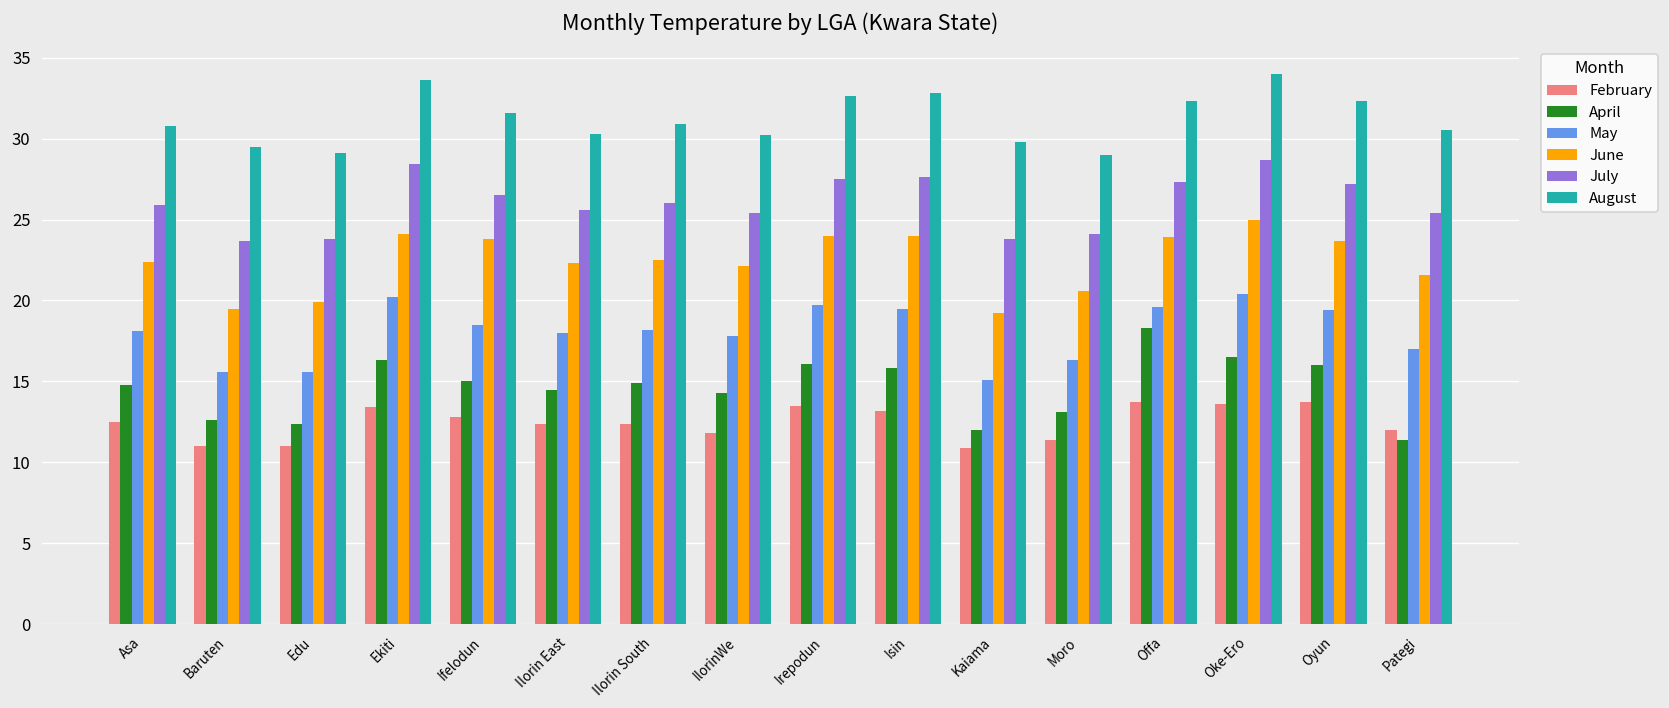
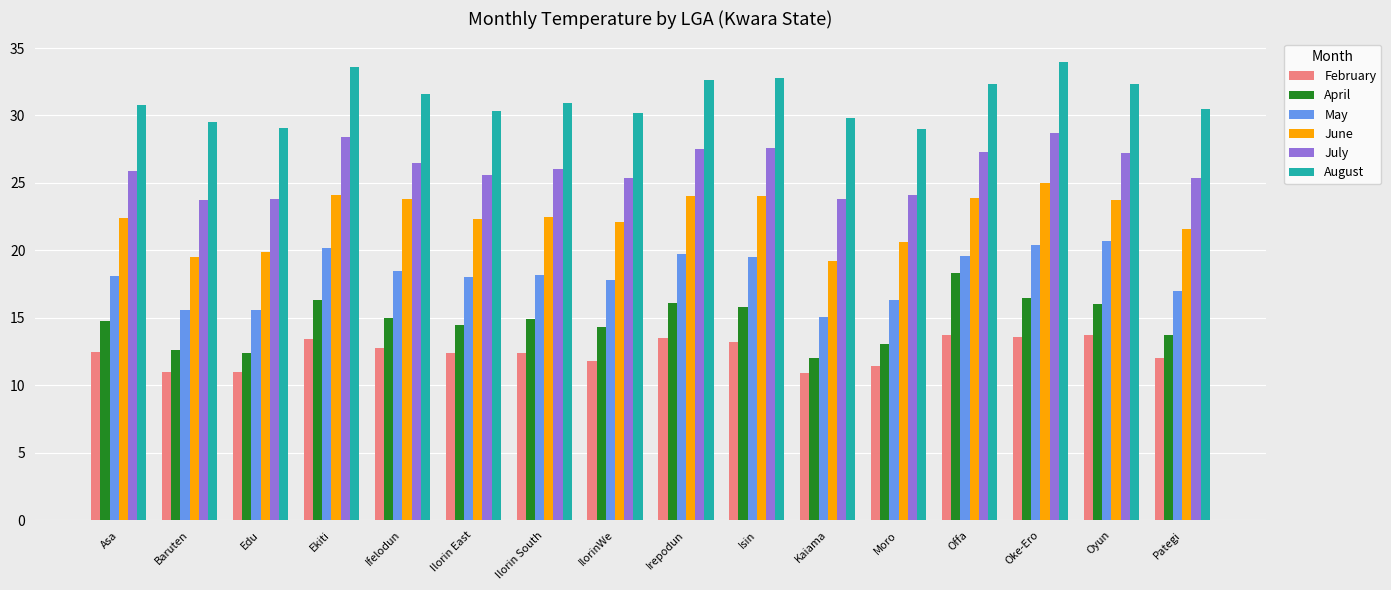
May, Oyun: 19.4 -> 20.7
April, Pategi: 11.4 -> 13.7
